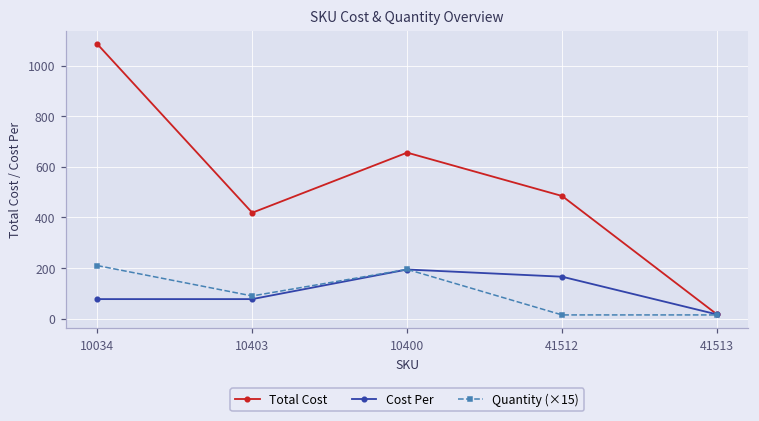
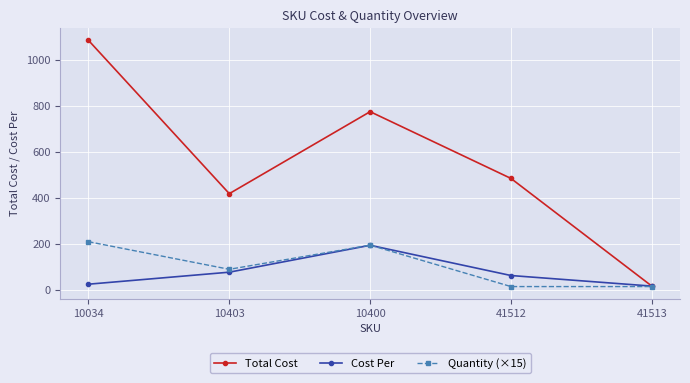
Cost Per, 10034: 80 -> 30
Total Cost, 10400: 660 -> 780
Cost Per, 41512: 170 -> 60
